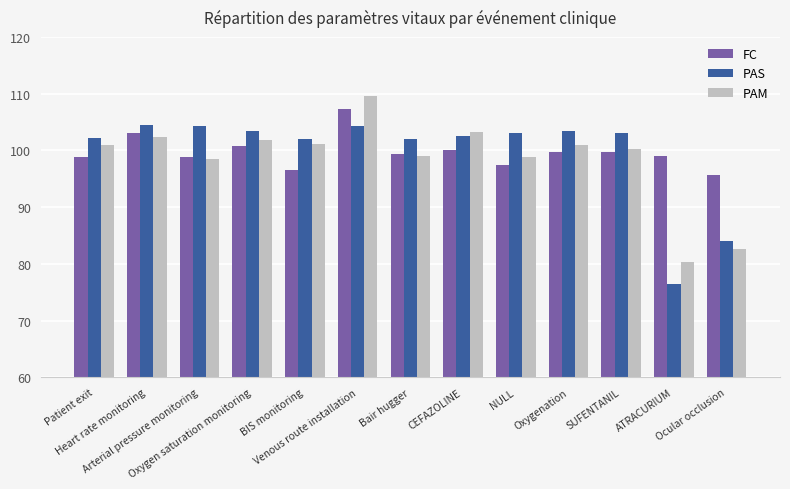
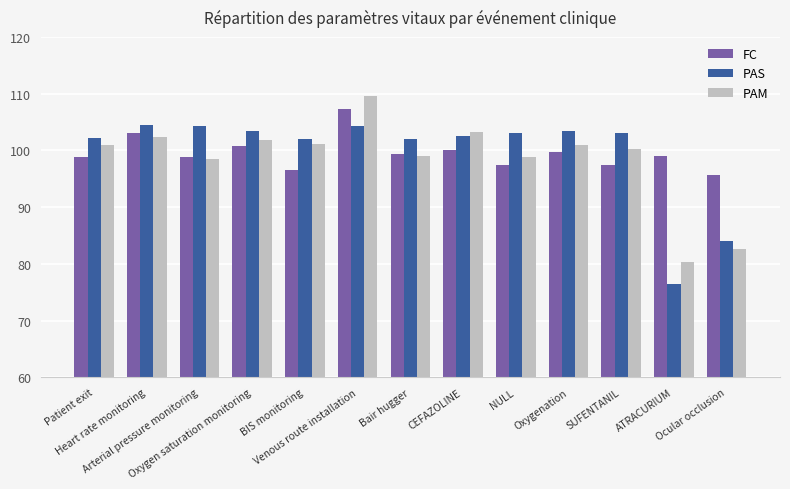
FC, SUFENTANIL: 100 -> 97
